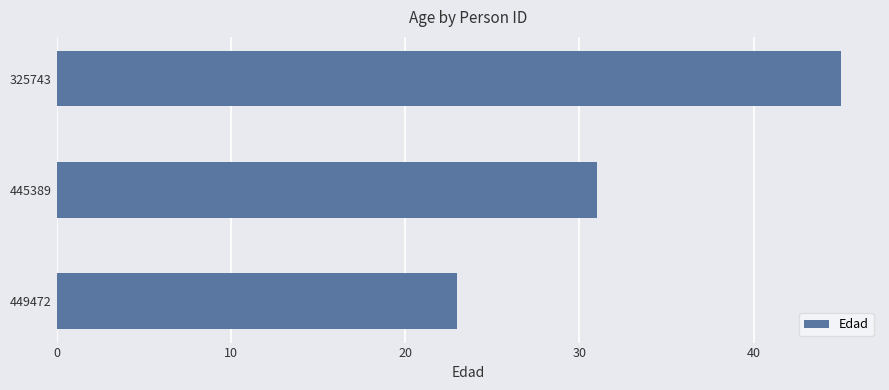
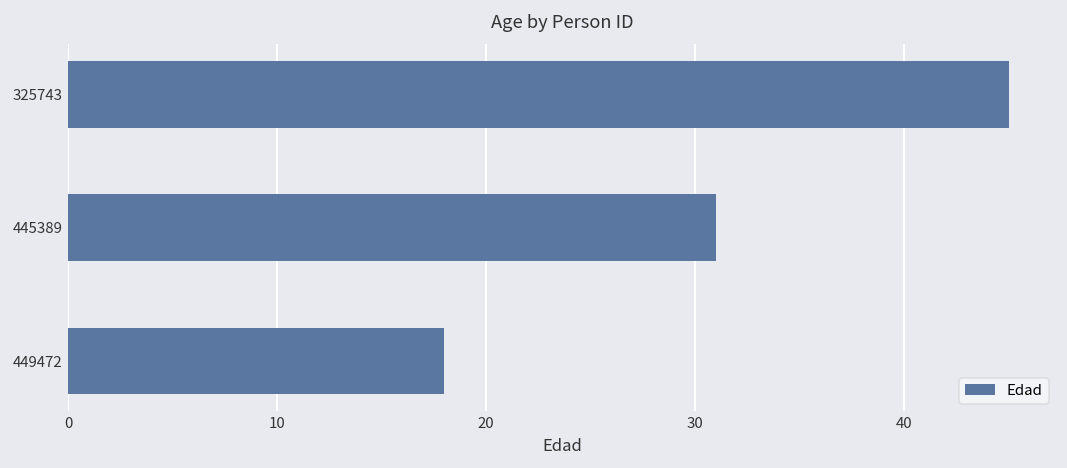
449472: 23 -> 18
